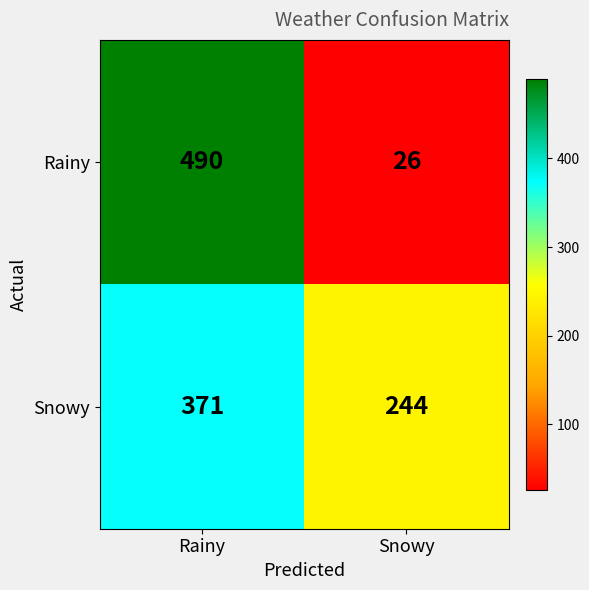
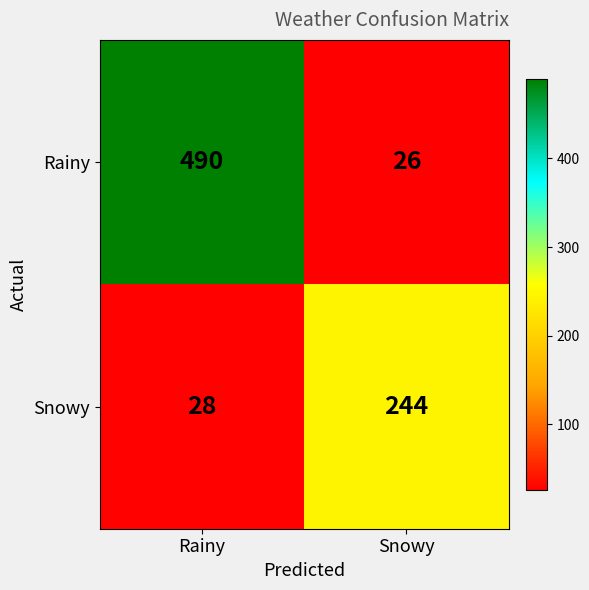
Snowy, Rainy: 371 -> 28
